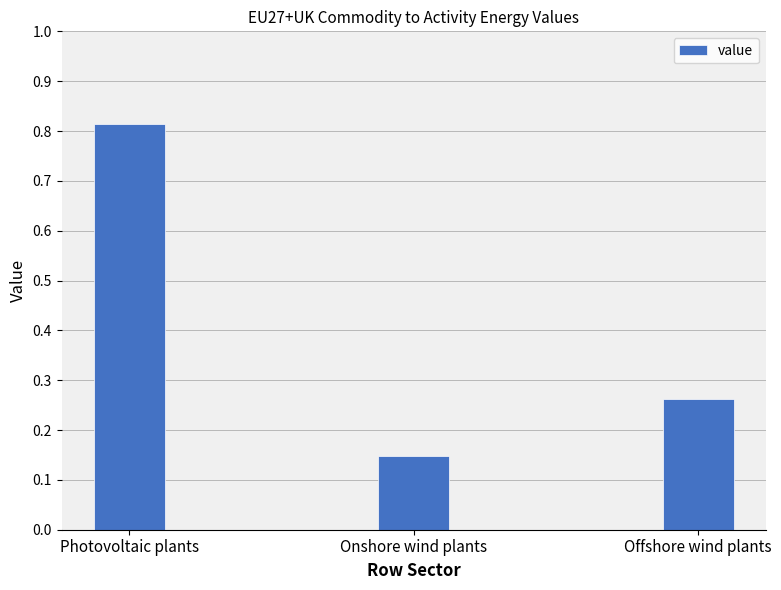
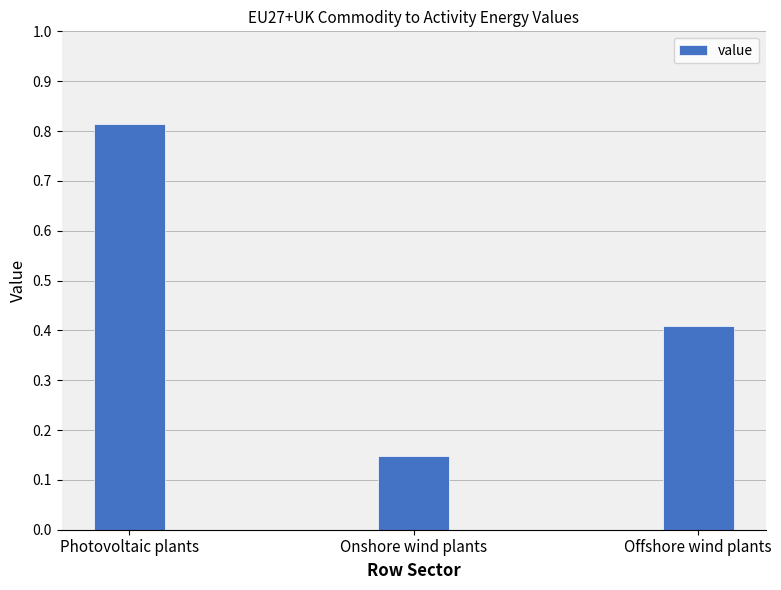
Offshore wind plants: 0.26 -> 0.41
